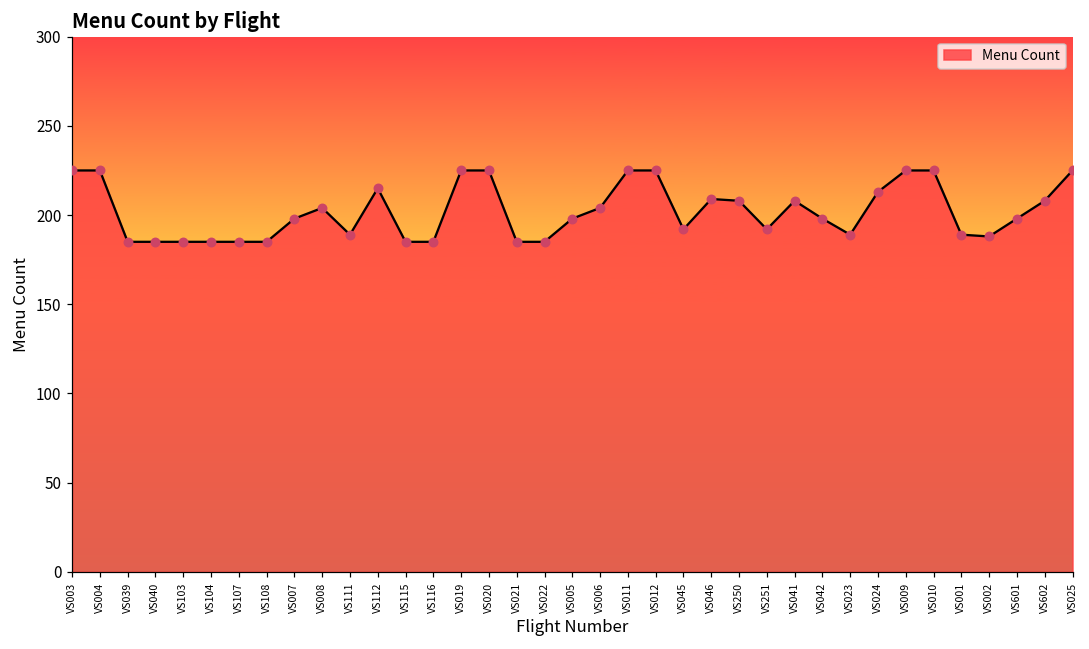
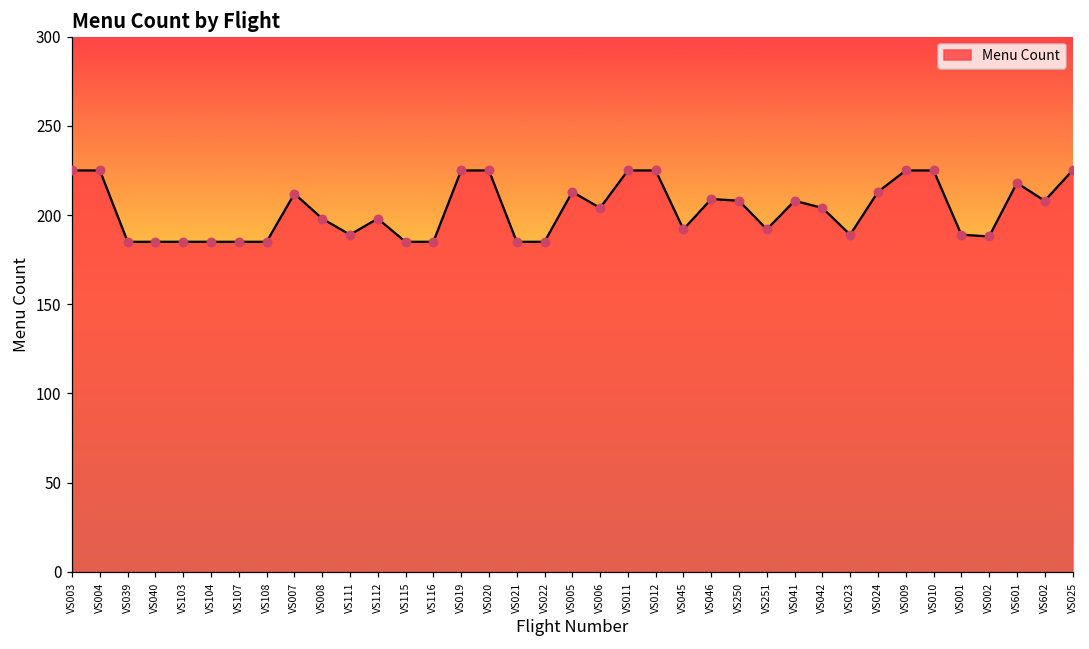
VS007: 198 -> 212
VS008: 204 -> 198
VS112: 215 -> 198
VS005: 198 -> 213
VS042: 198 -> 204
VS601: 198 -> 218
